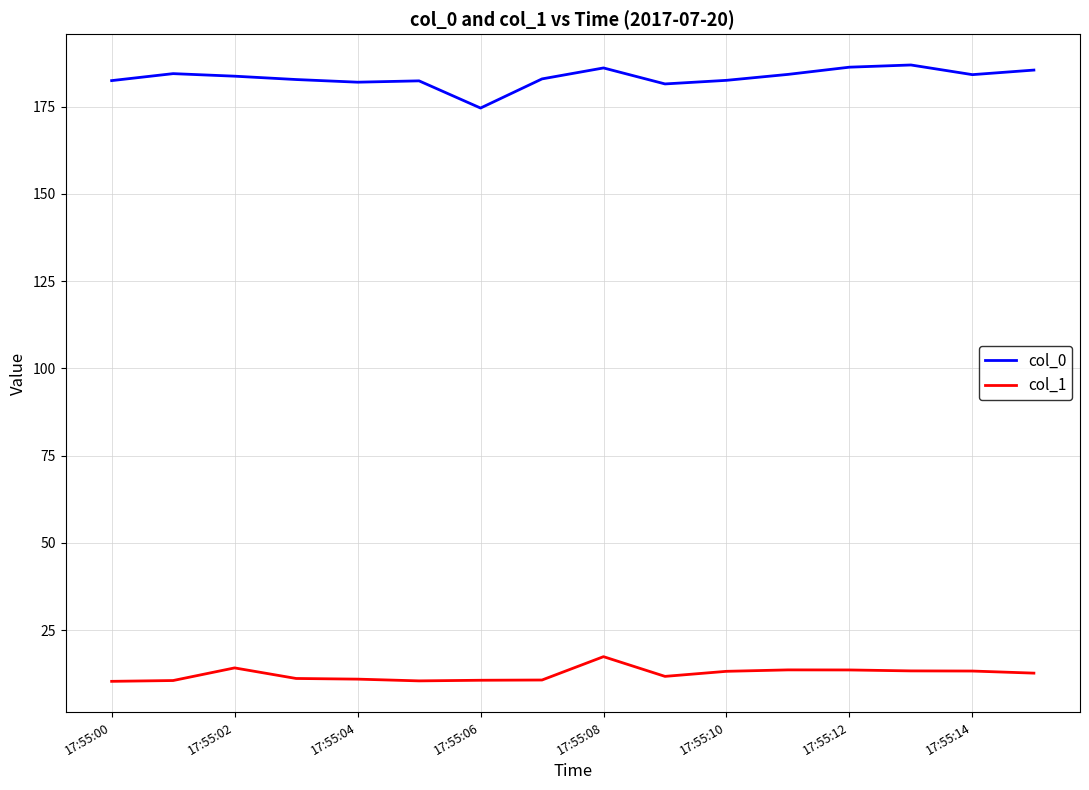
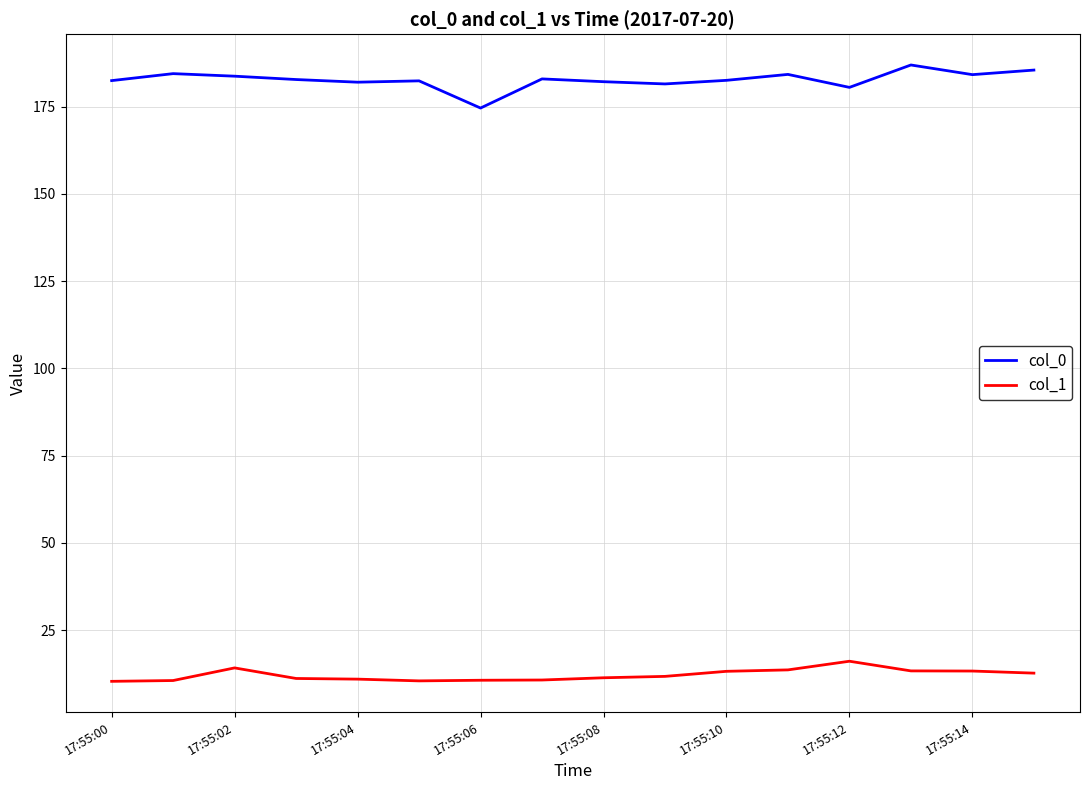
col_0, 17:55:08: 186 -> 182
col_1, 17:55:08: 17 -> 11
col_0, 17:55:12: 186 -> 181
col_1, 17:55:12: 14 -> 16
